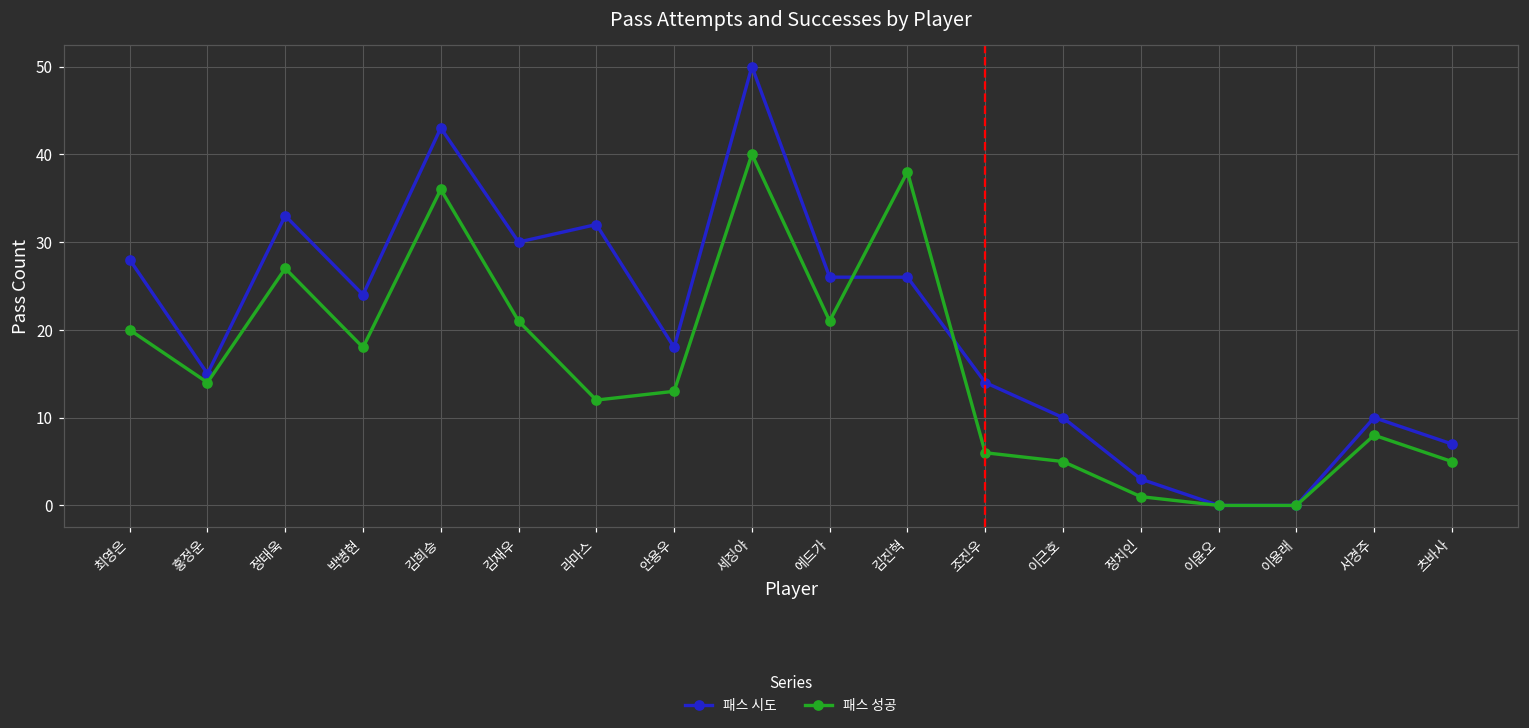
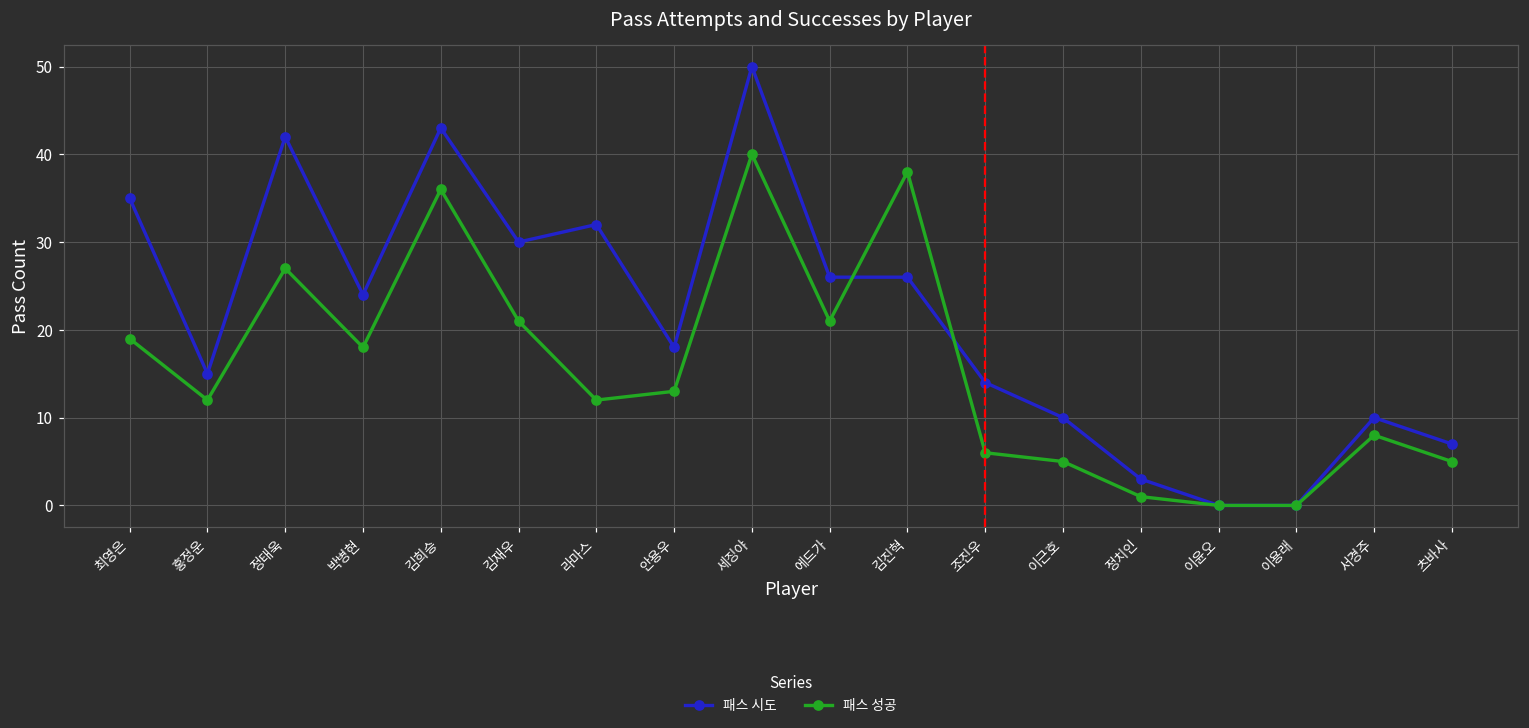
패스 시도, 최영은: 28 -> 35
패스 성공, 최영은: 20 -> 19
패스 성공, 홍정운: 14 -> 12
패스 시도, 정태욱: 33 -> 42
